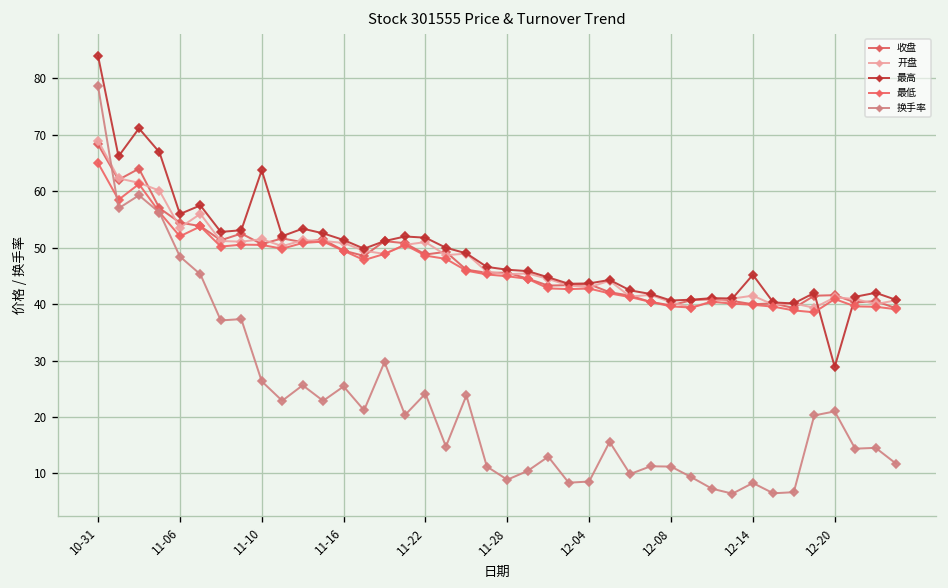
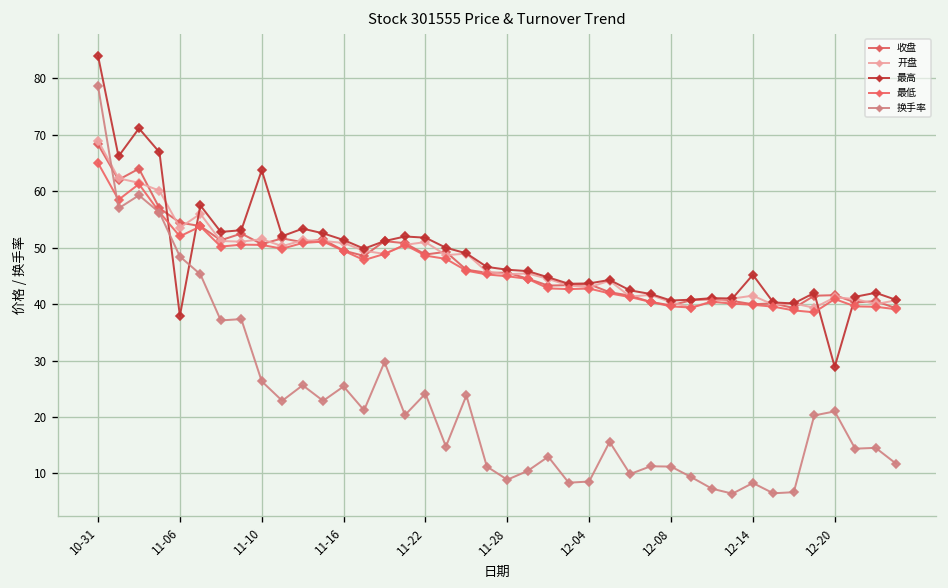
最高, 11-06: 56 -> 38
